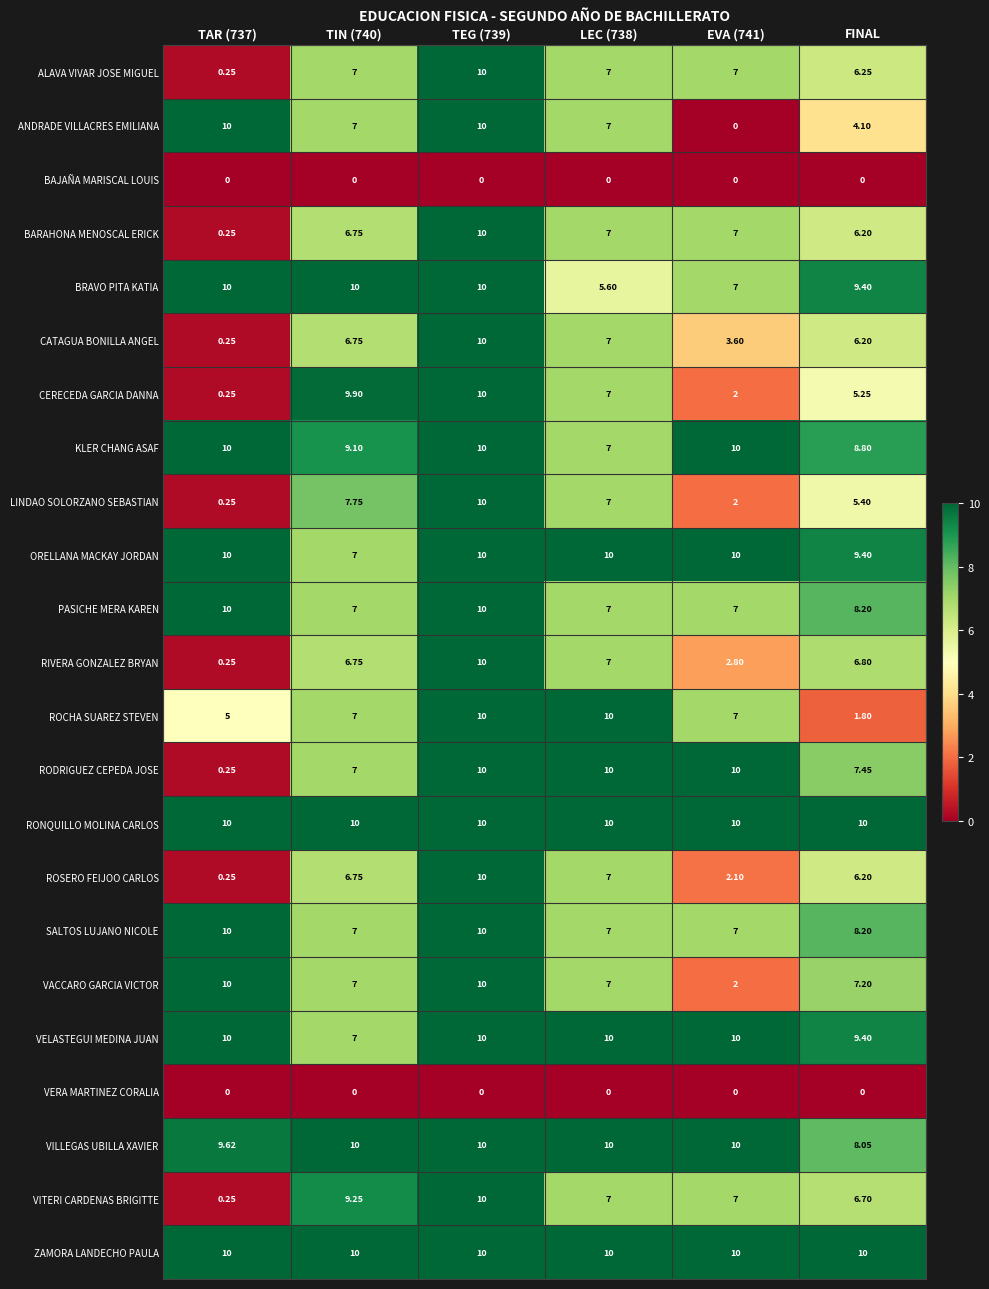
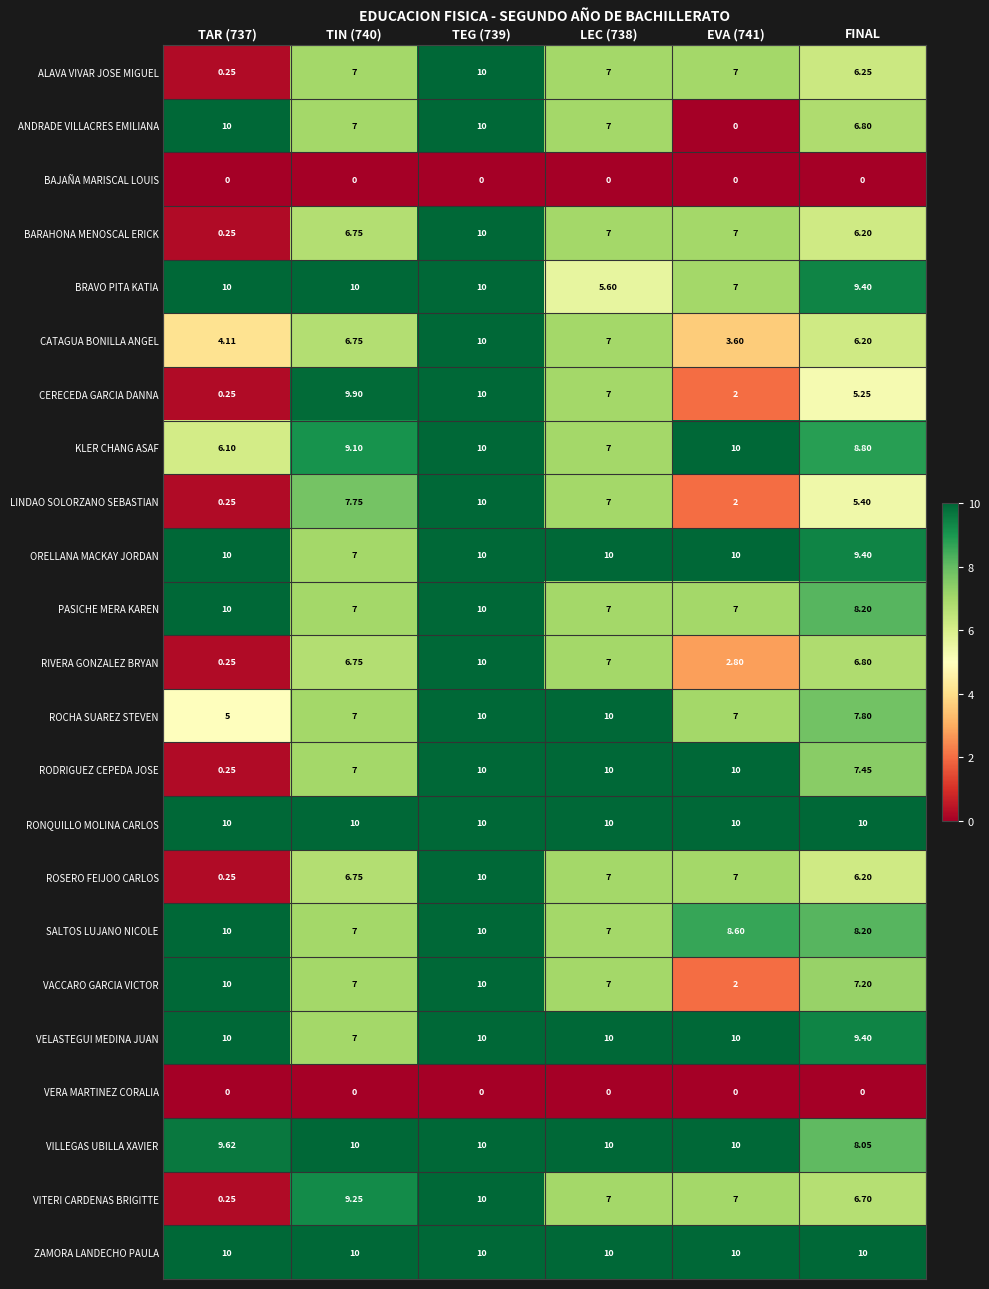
ANDRADE VILLACRES EMILIANA, FINAL: 4.10 -> 6.80
CATAGUA BONILLA ANGEL, TAR (737): 0.25 -> 4.11
KLER CHANG ASAF, TAR (737): 10 -> 6.10
ROCHA SUAREZ STEVEN, FINAL: 1.80 -> 7.80
ROSERO FEIJOO CARLOS, EVA (741): 2.10 -> 7
SALTOS LUJANO NICOLE, EVA (741): 7 -> 8.60
